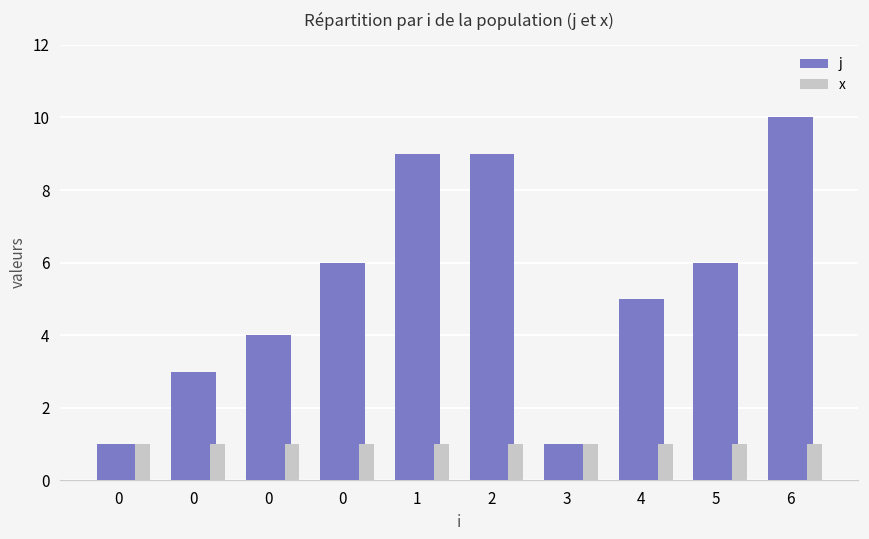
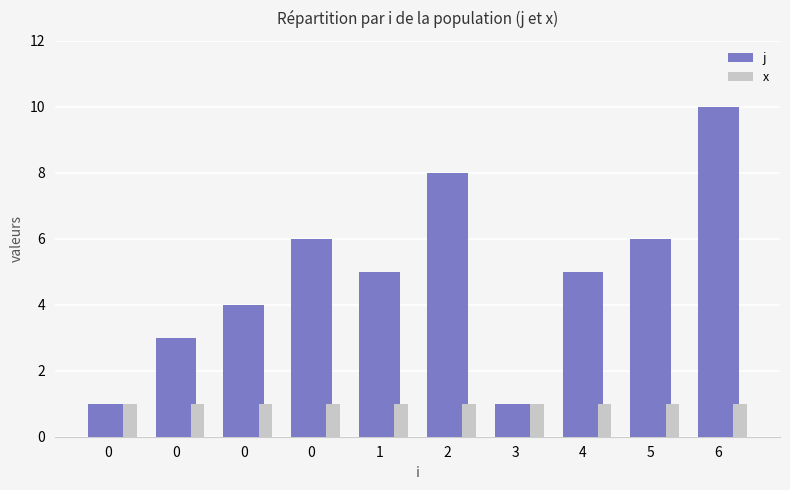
j, 1: 9 -> 5
j, 2: 9 -> 8
